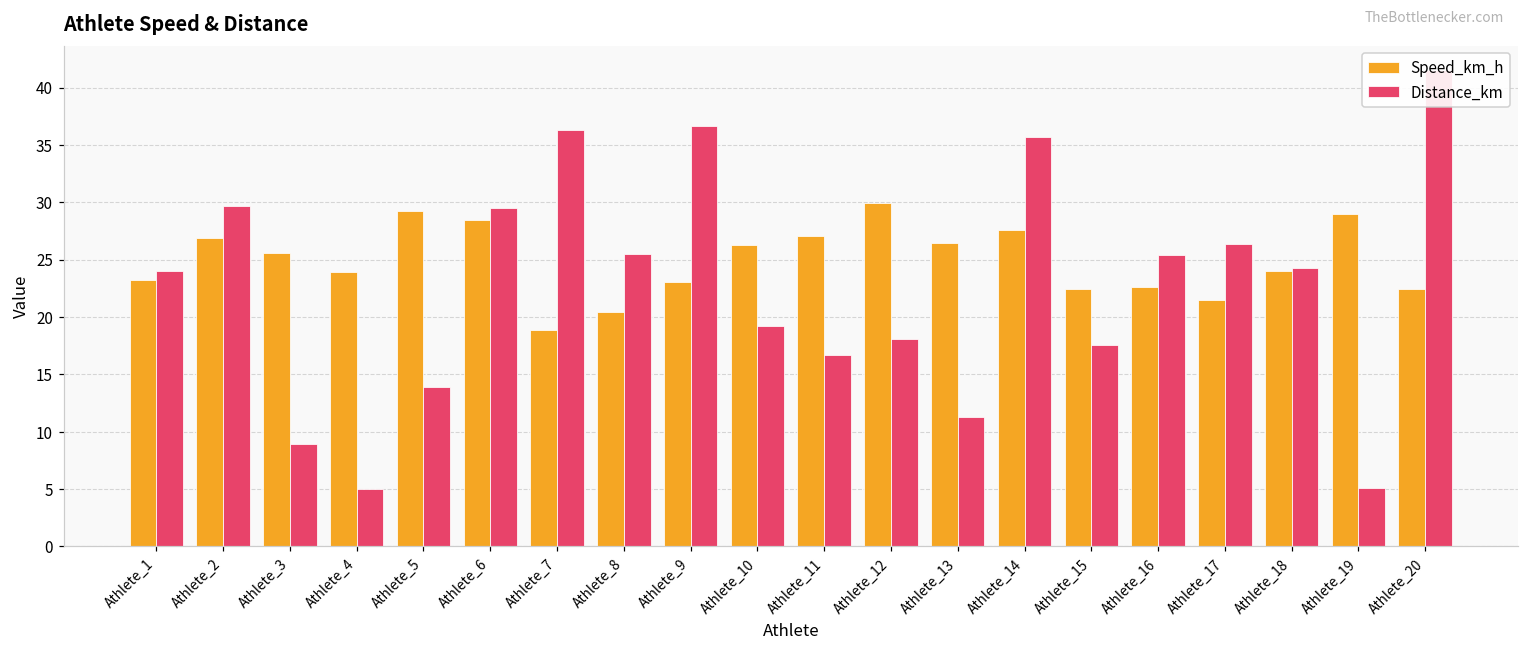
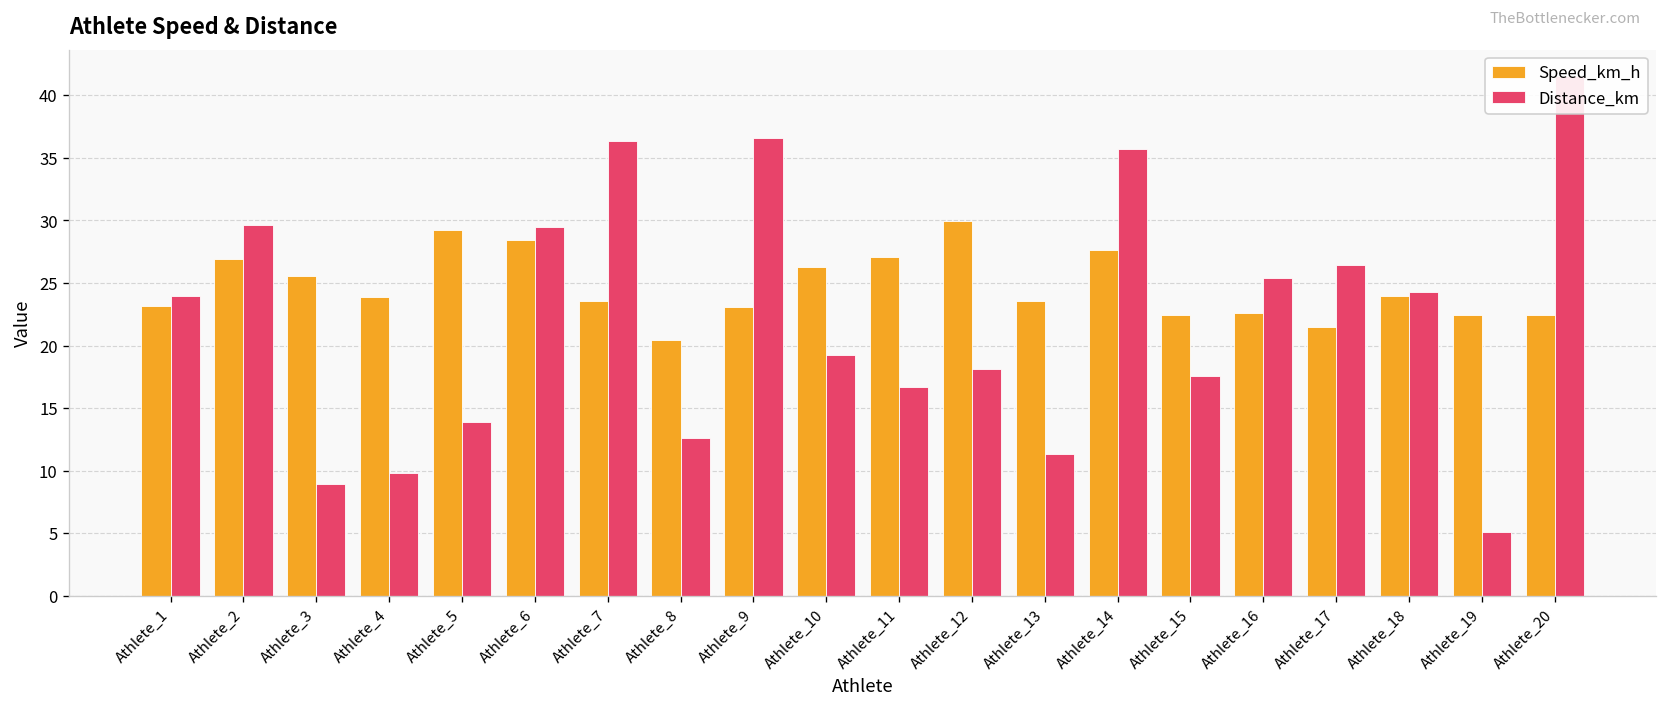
Distance_km, Athlete_4: 5.0 -> 9.8
Speed_km_h, Athlete_7: 18.9 -> 23.6
Distance_km, Athlete_8: 25.5 -> 12.6
Speed_km_h, Athlete_13: 26.5 -> 23.6
Speed_km_h, Athlete_19: 29.0 -> 22.4
